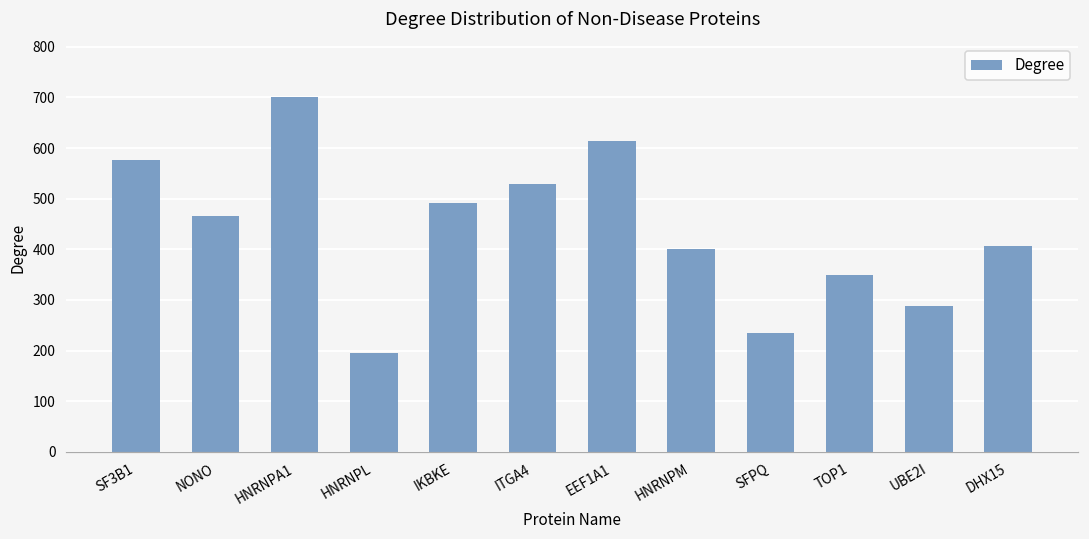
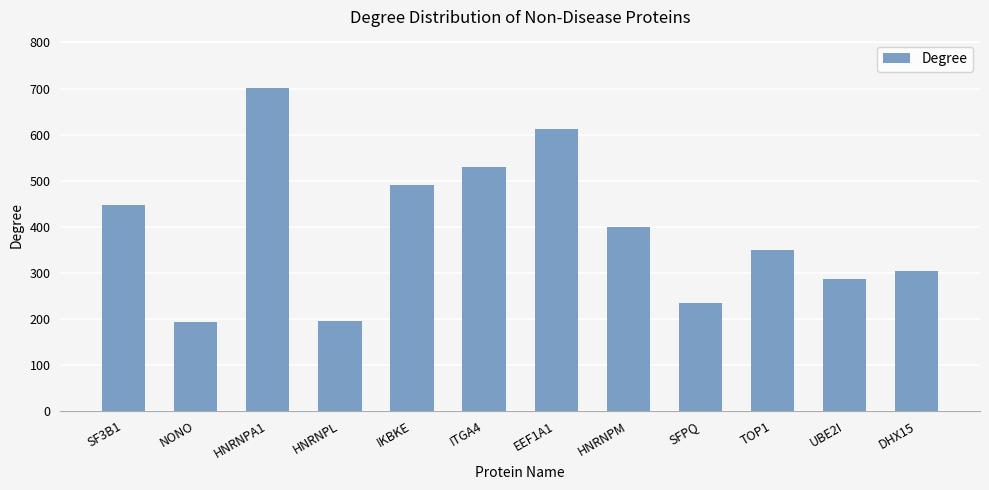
SF3B1: 580 -> 450
NONO: 470 -> 190
DHX15: 410 -> 300
